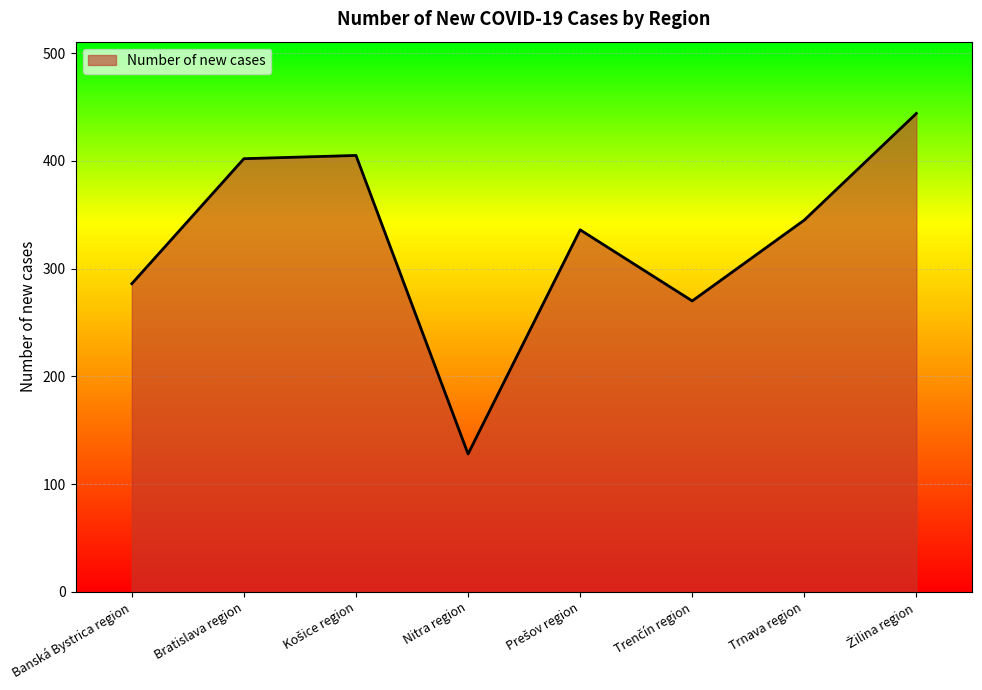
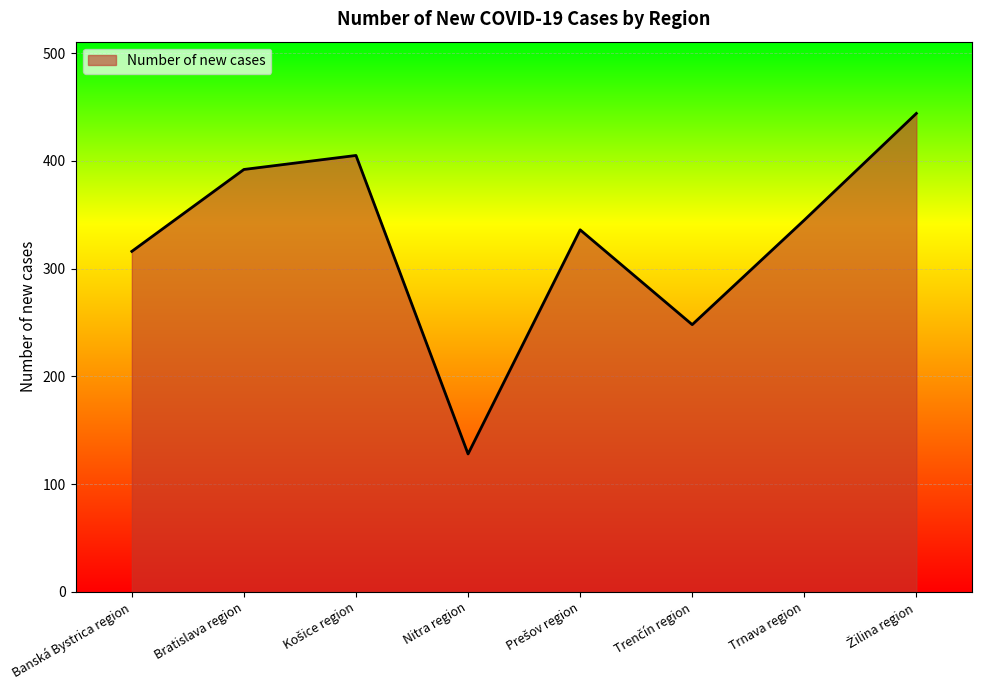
Banská Bystrica region: 286 -> 316
Bratislava region: 402 -> 392
Trenčín region: 270 -> 248
